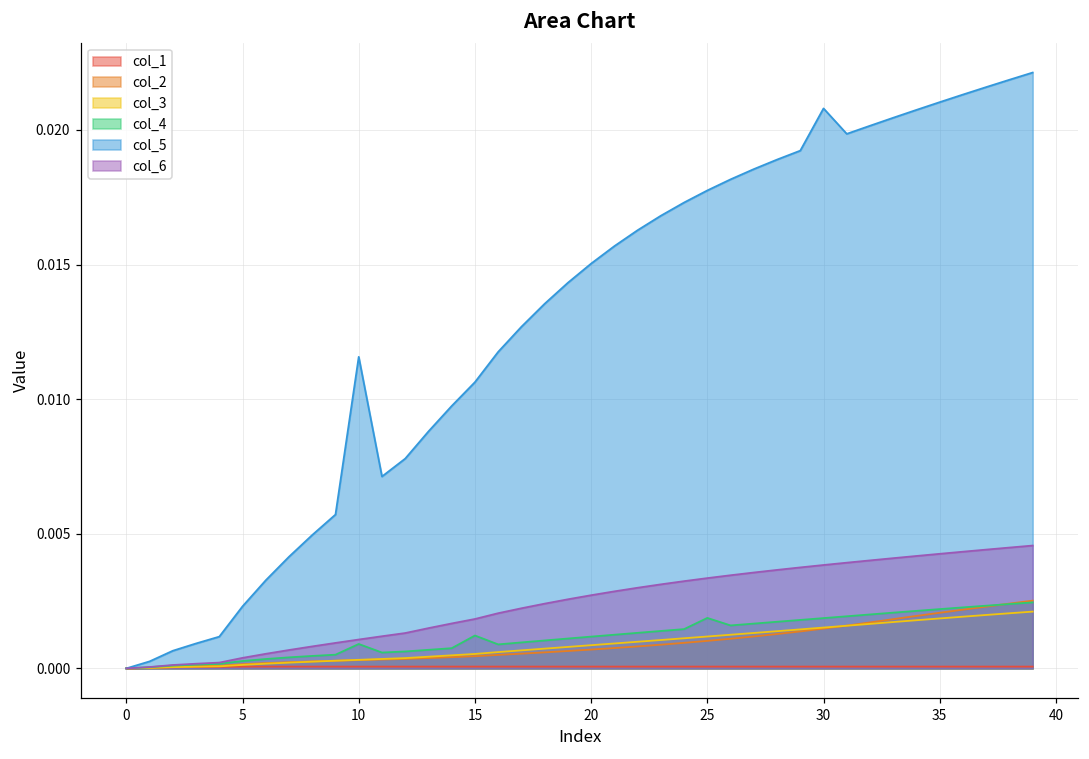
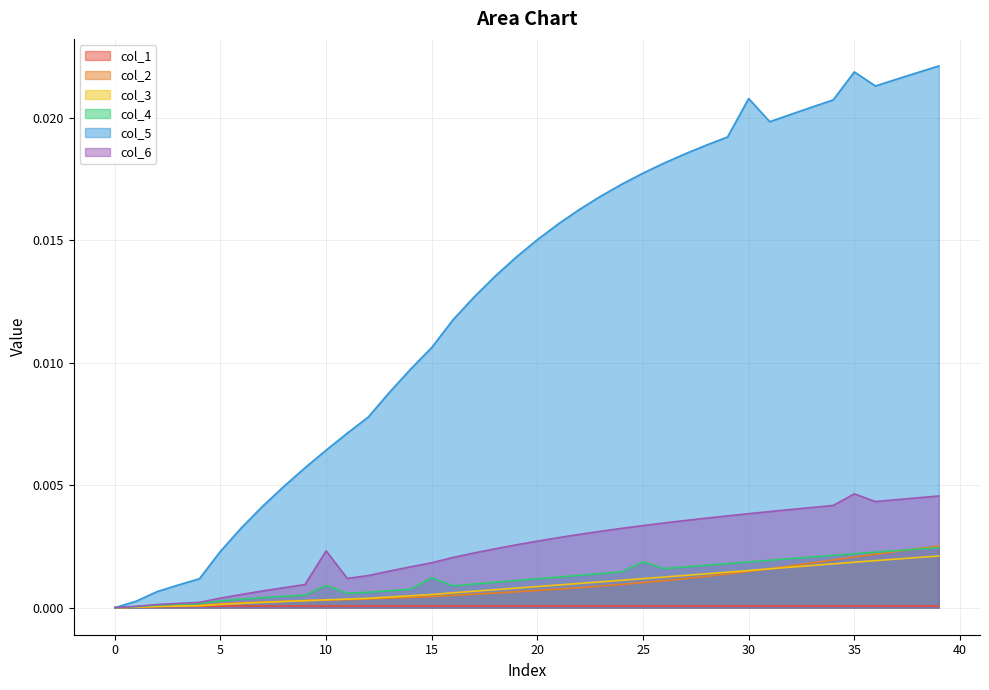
col_5, 10: 0.0116 -> 0.0064
col_6, 10: 0.0011 -> 0.0023
col_5, 35: 0.0210 -> 0.0219
col_6, 35: 0.0043 -> 0.0046
